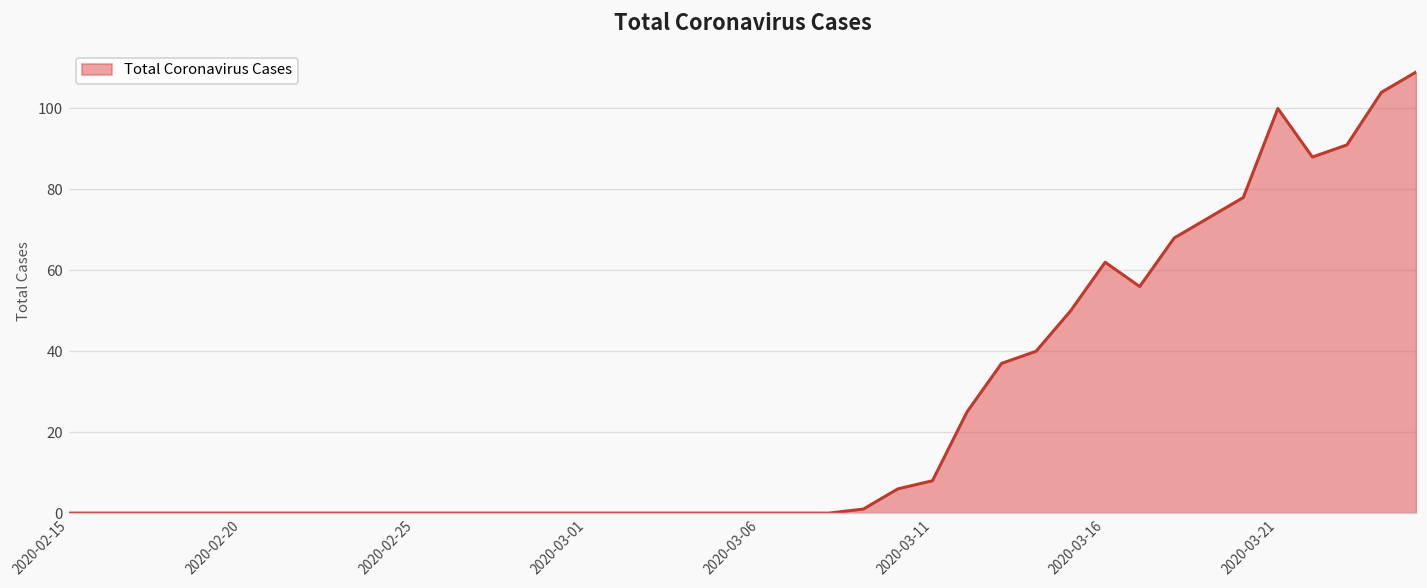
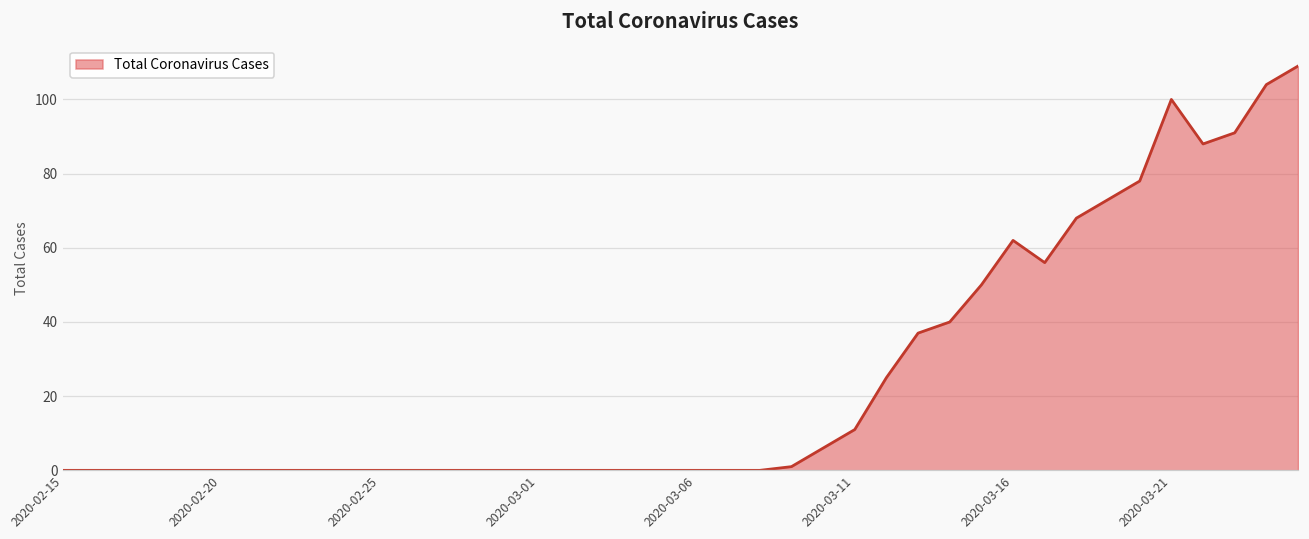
2020-03-11: 8 -> 11
